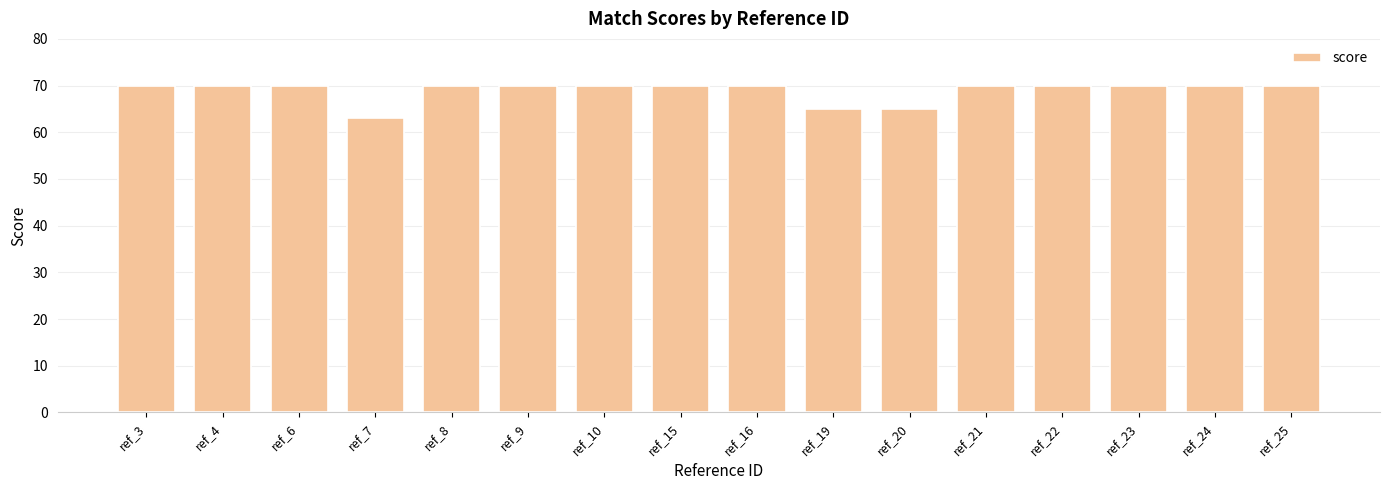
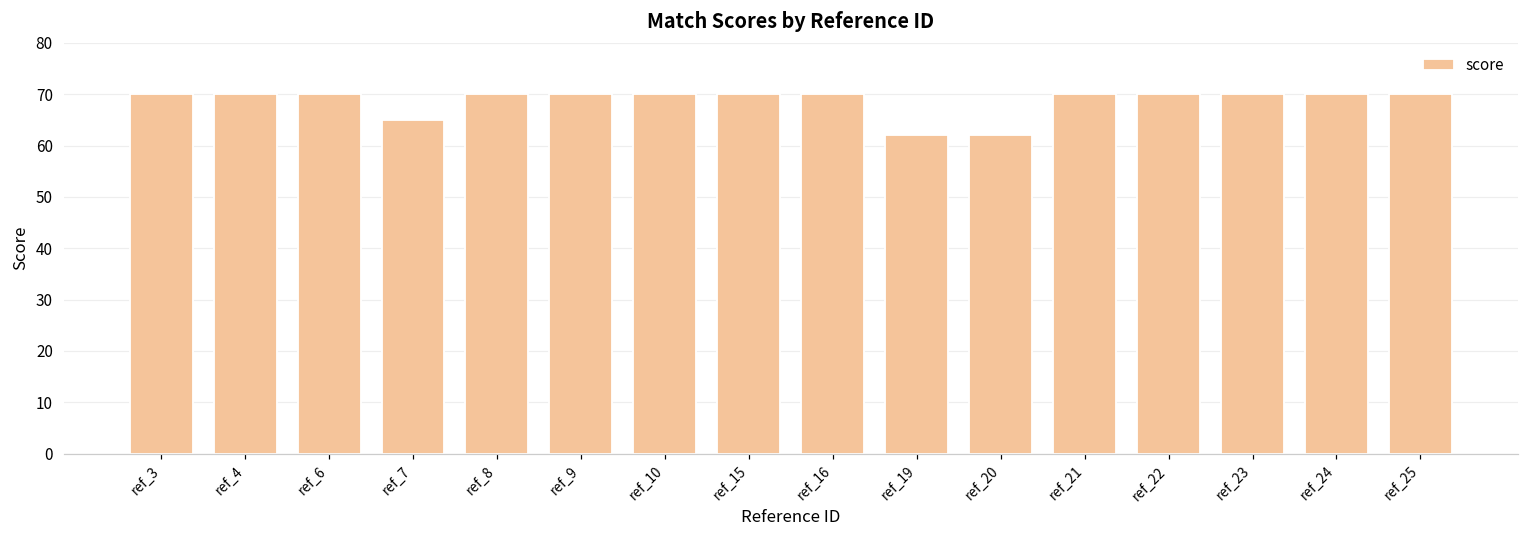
ref_7: 63 -> 65
ref_19: 65 -> 62
ref_20: 65 -> 62
